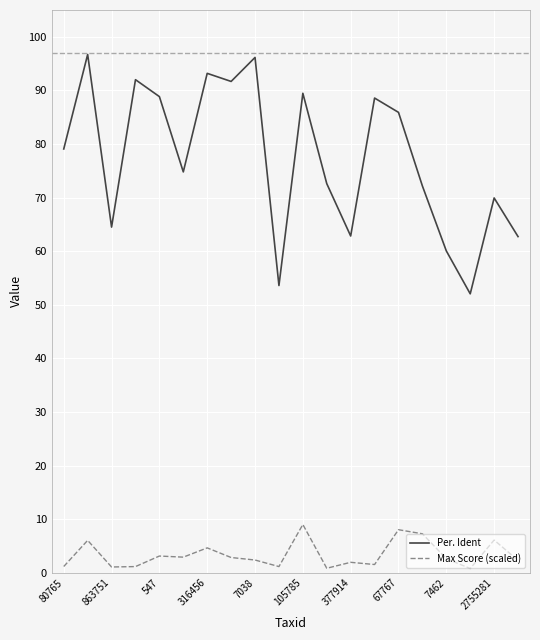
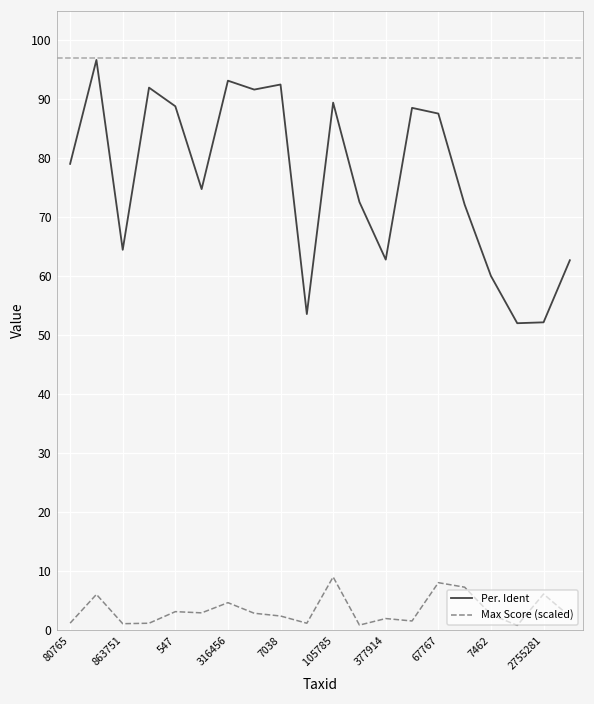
Per. Ident, 7038: 96 -> 93
Per. Ident, 67767: 86 -> 88
Per. Ident, 2755281: 70 -> 52
